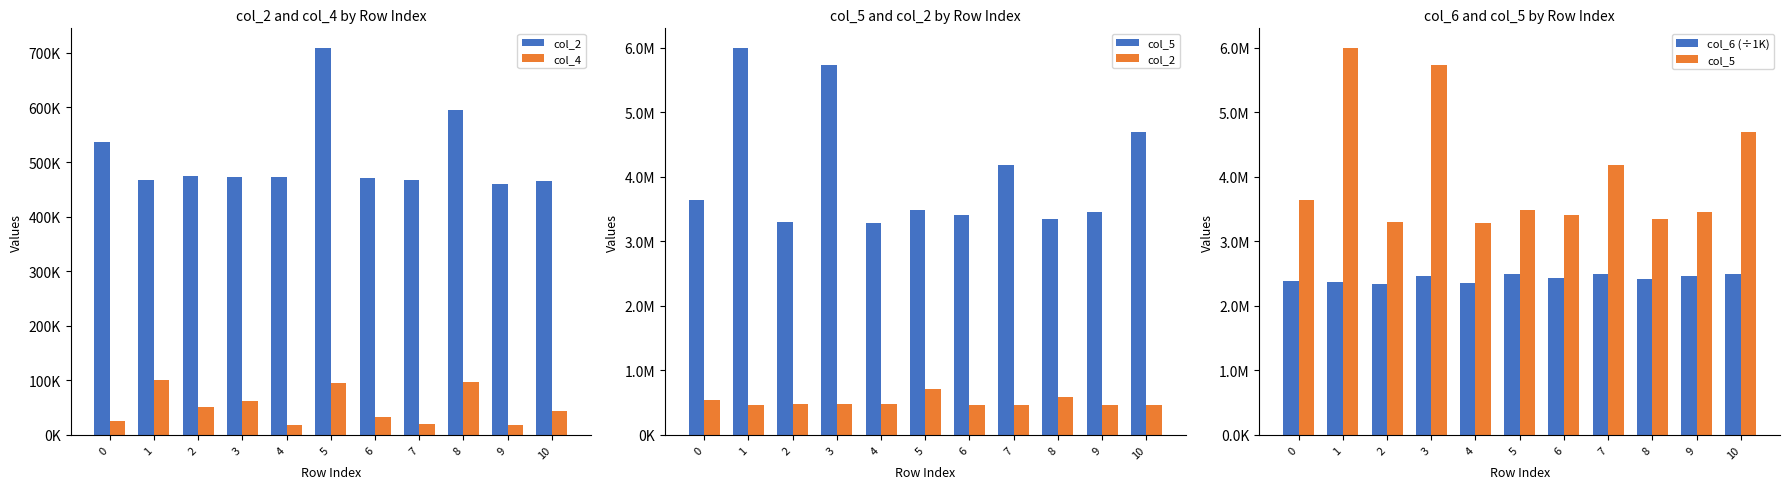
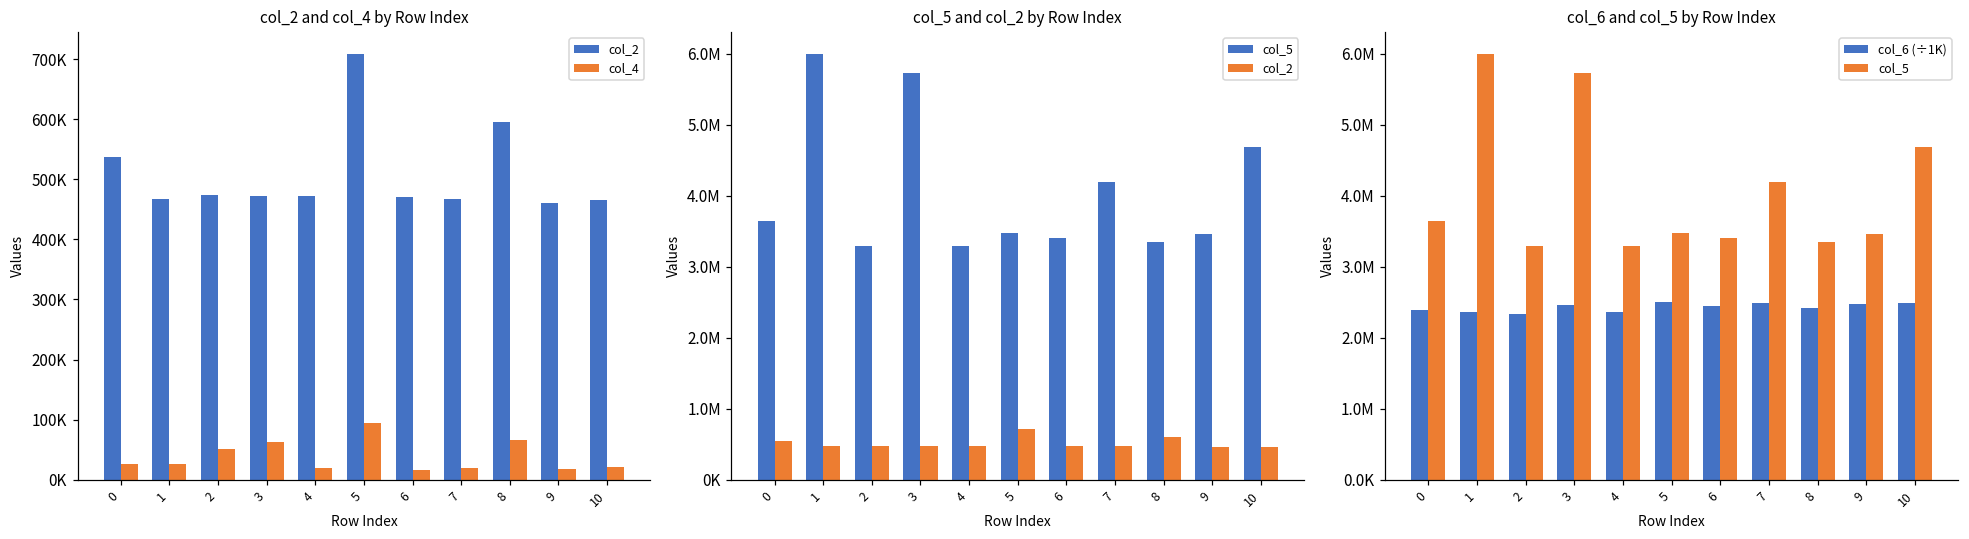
col_2 and col_4 by Row Index, col_4, 1: 100000 -> 30000
col_2 and col_4 by Row Index, col_4, 6: 30000 -> 20000
col_2 and col_4 by Row Index, col_4, 8: 100000 -> 70000
col_2 and col_4 by Row Index, col_4, 10: 40000 -> 20000
